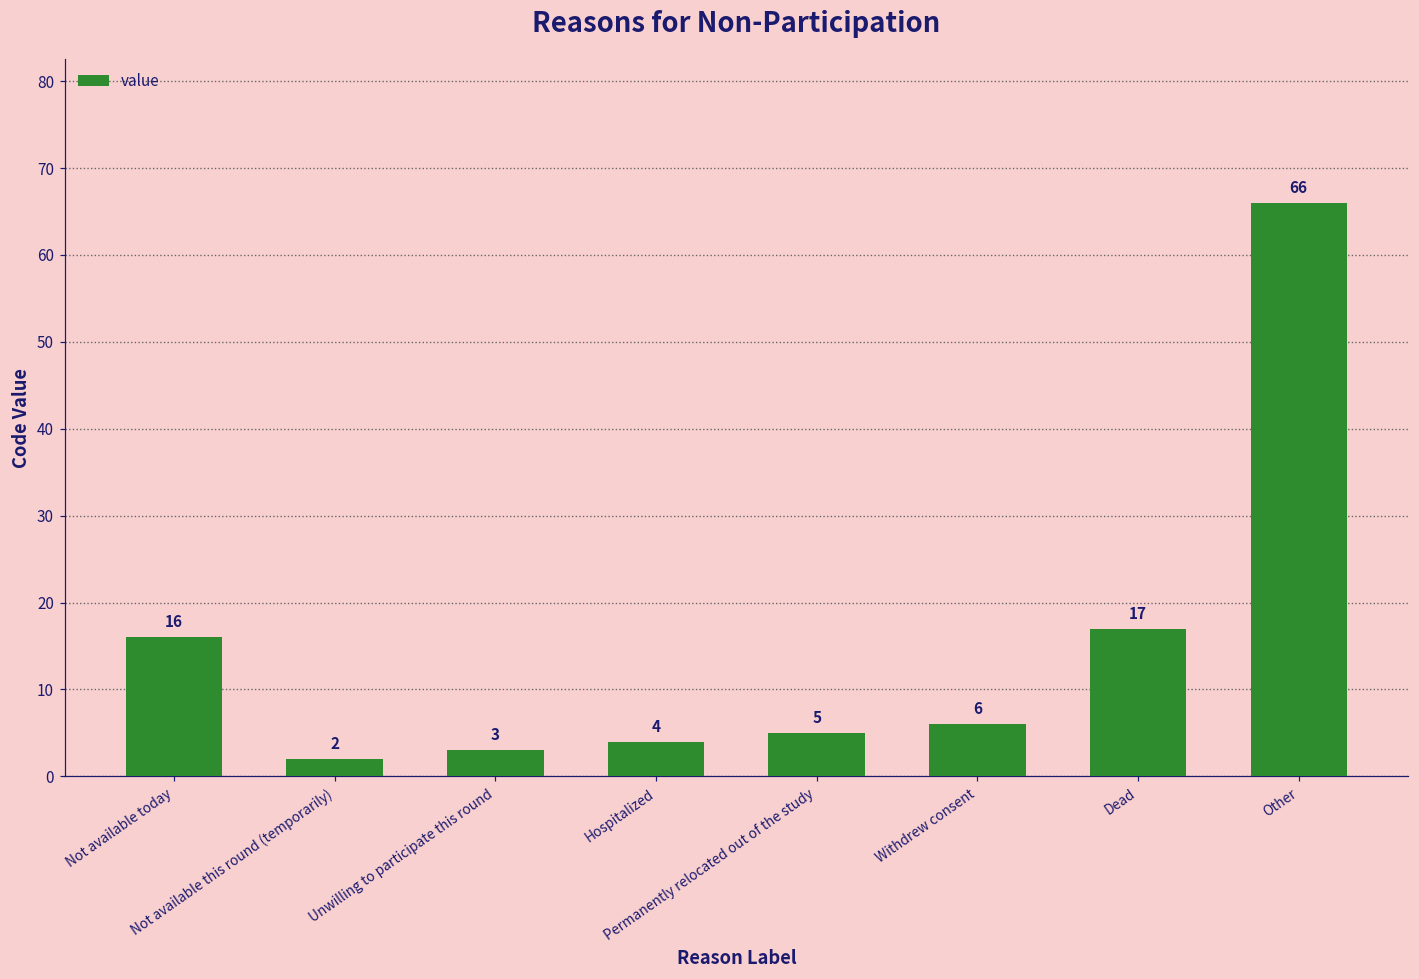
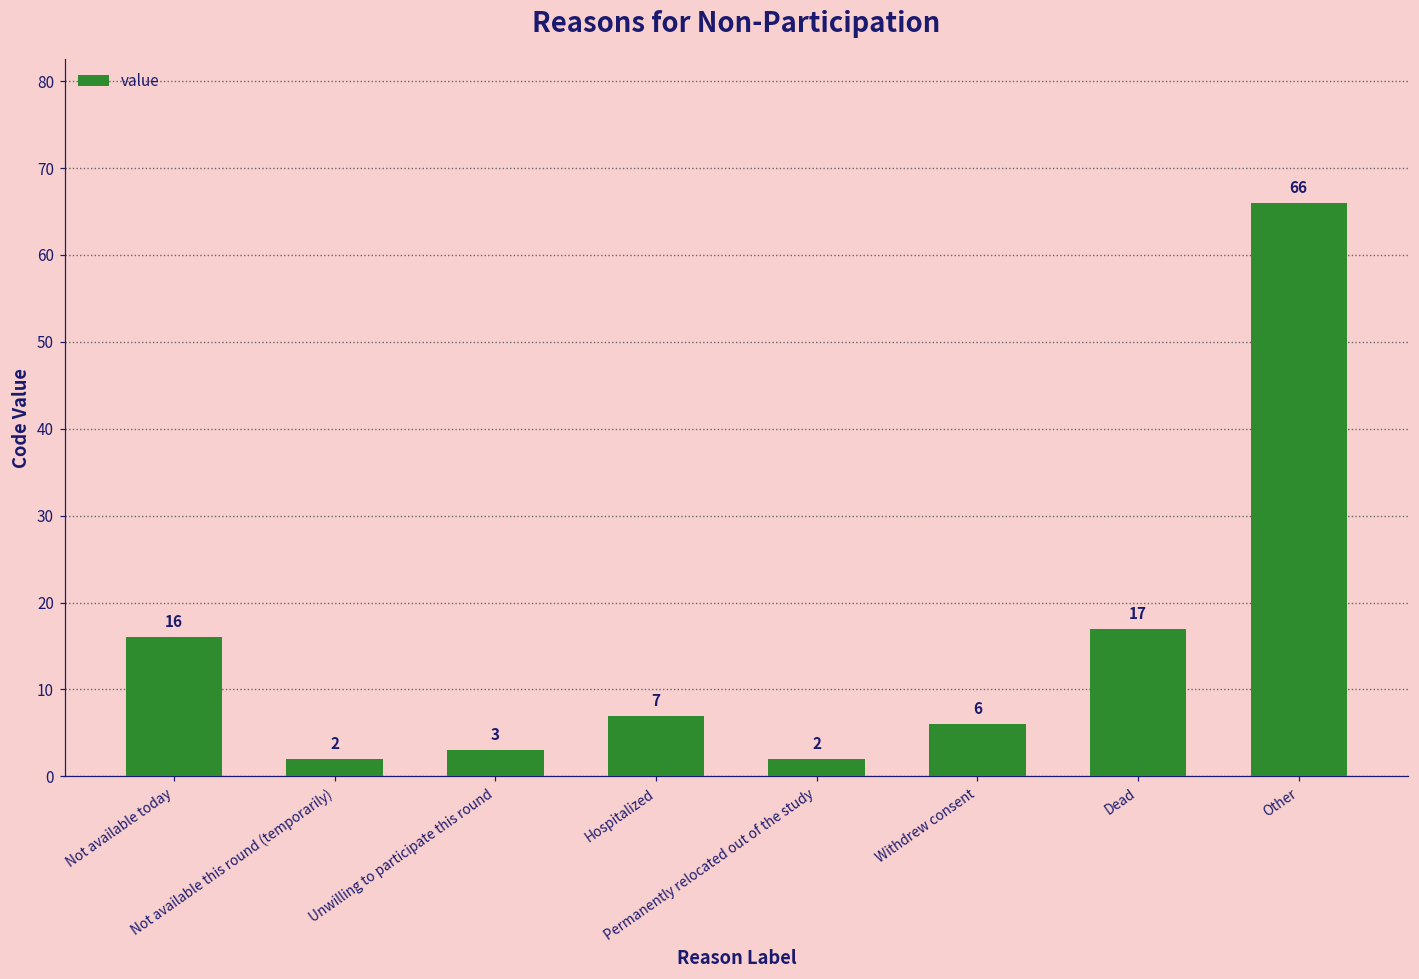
Hospitalized: 4 -> 7
Permanently relocated out of the study: 5 -> 2
